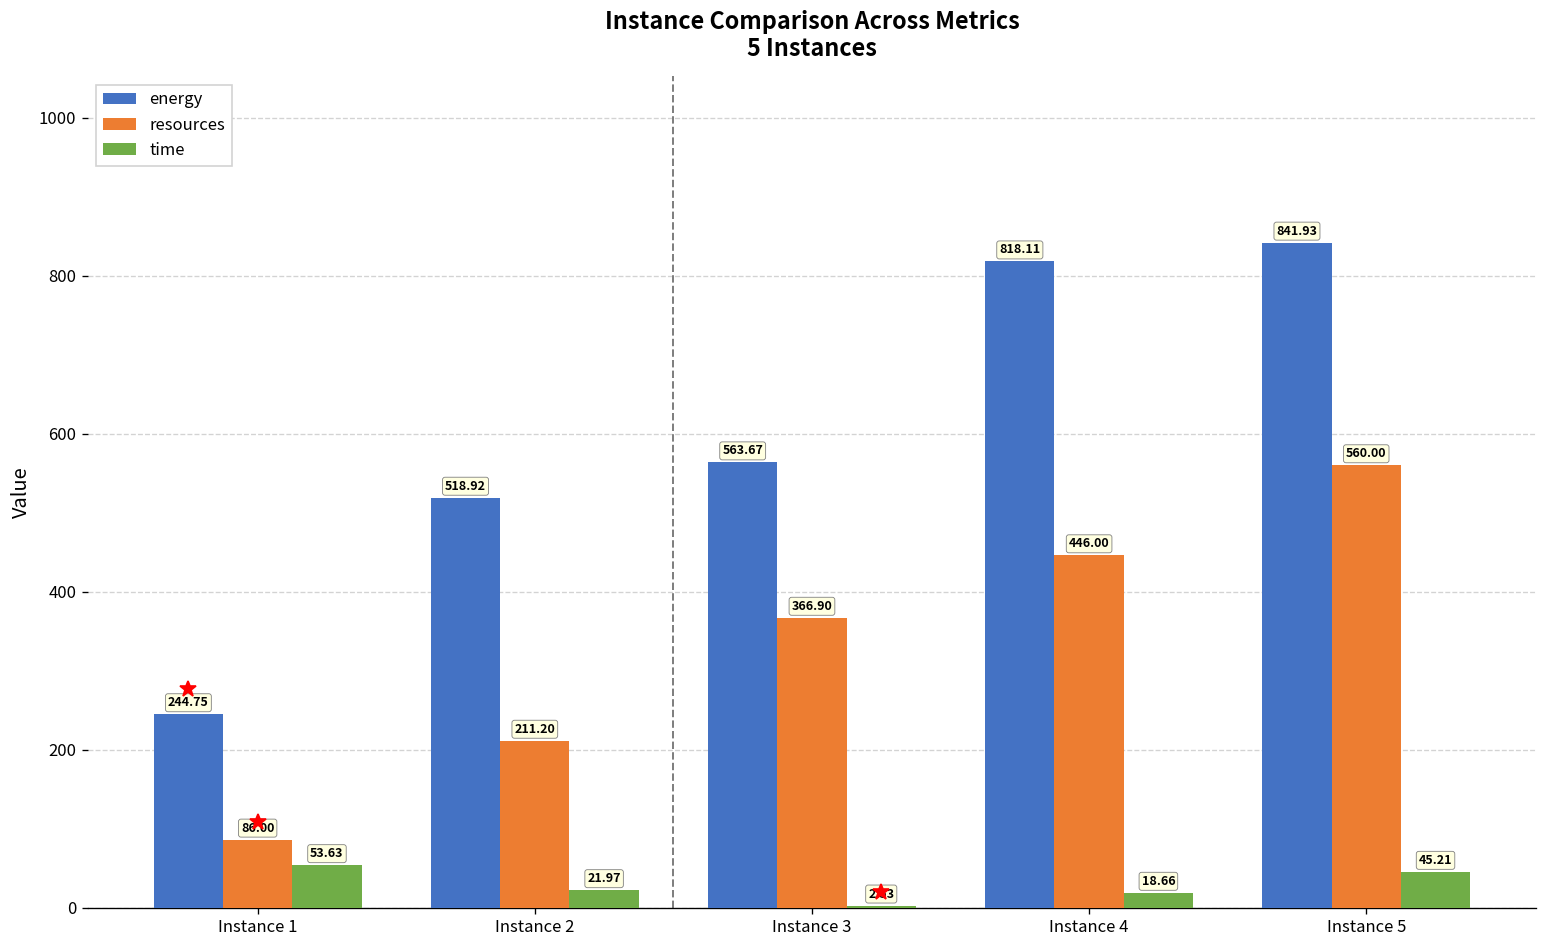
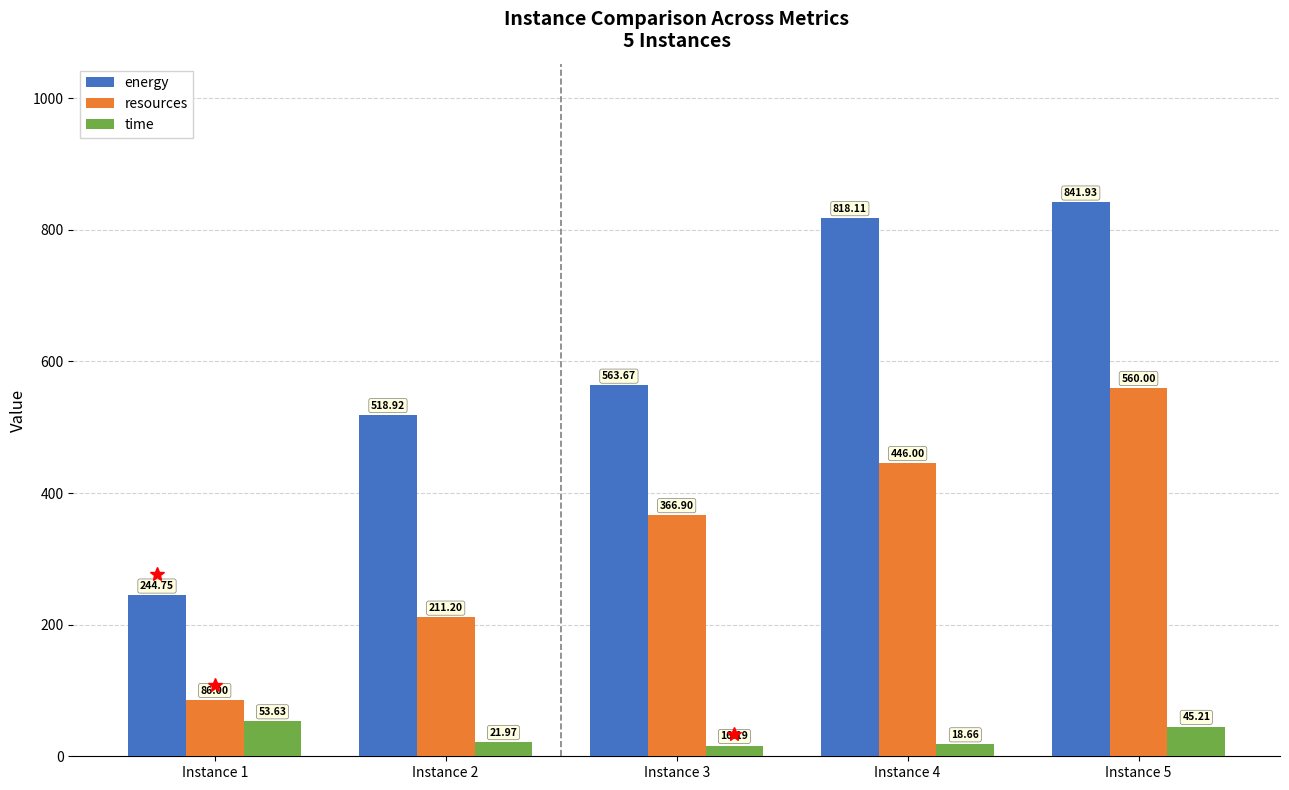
time, Instance 3: 2.53 -> 16.19
